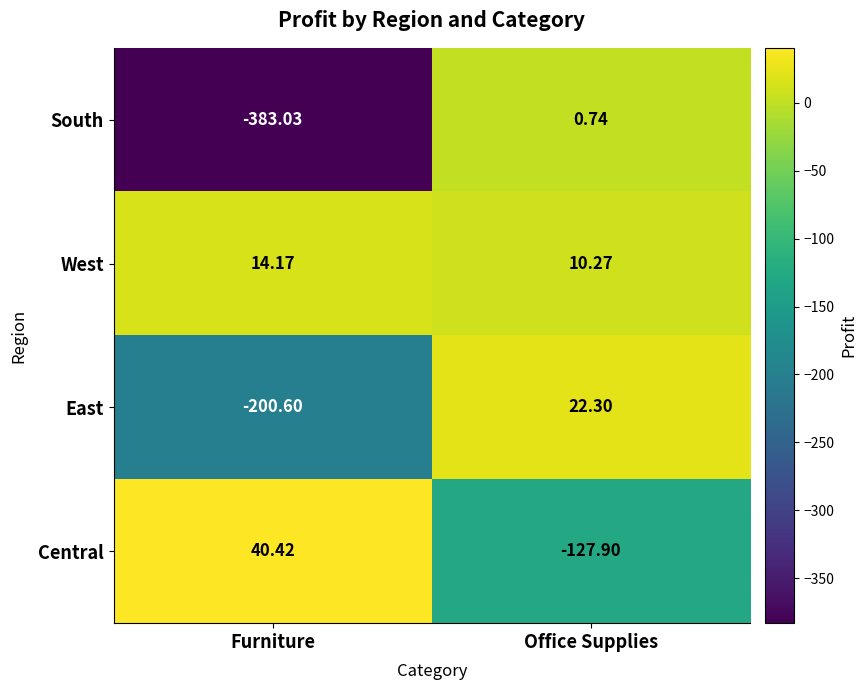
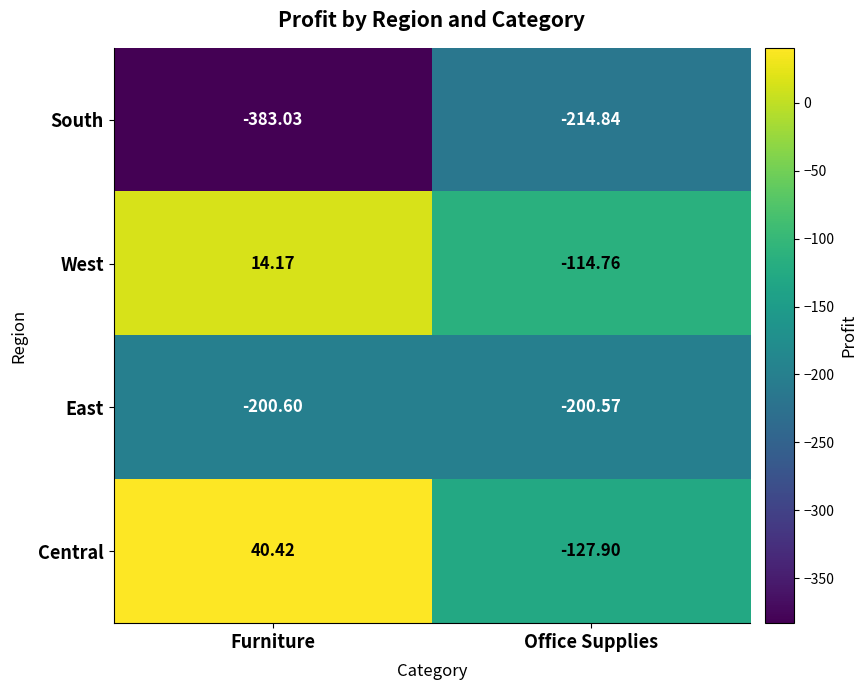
South, Office Supplies: 0.74 -> -214.84
West, Office Supplies: 10.27 -> -114.76
East, Office Supplies: 22.30 -> -200.57
